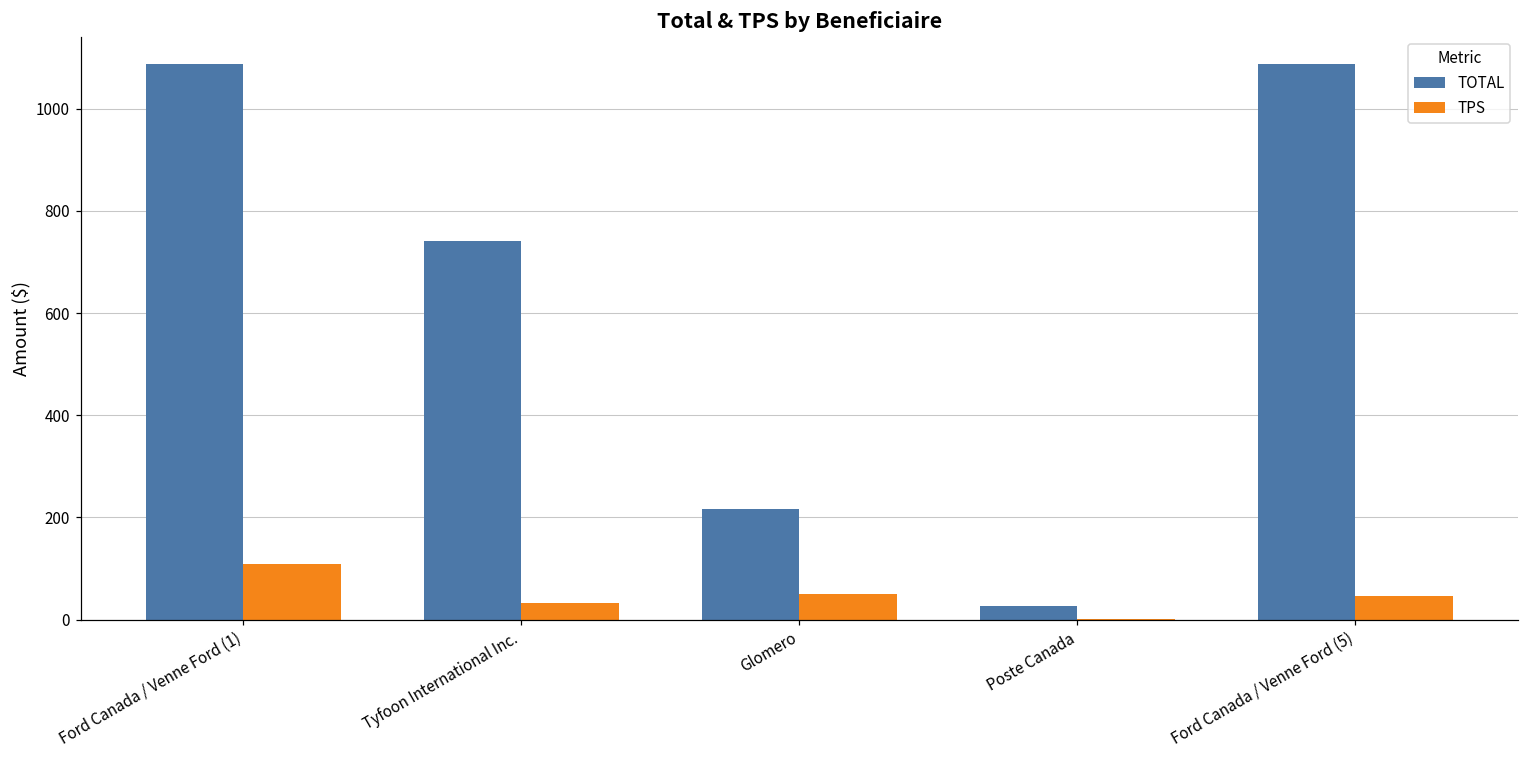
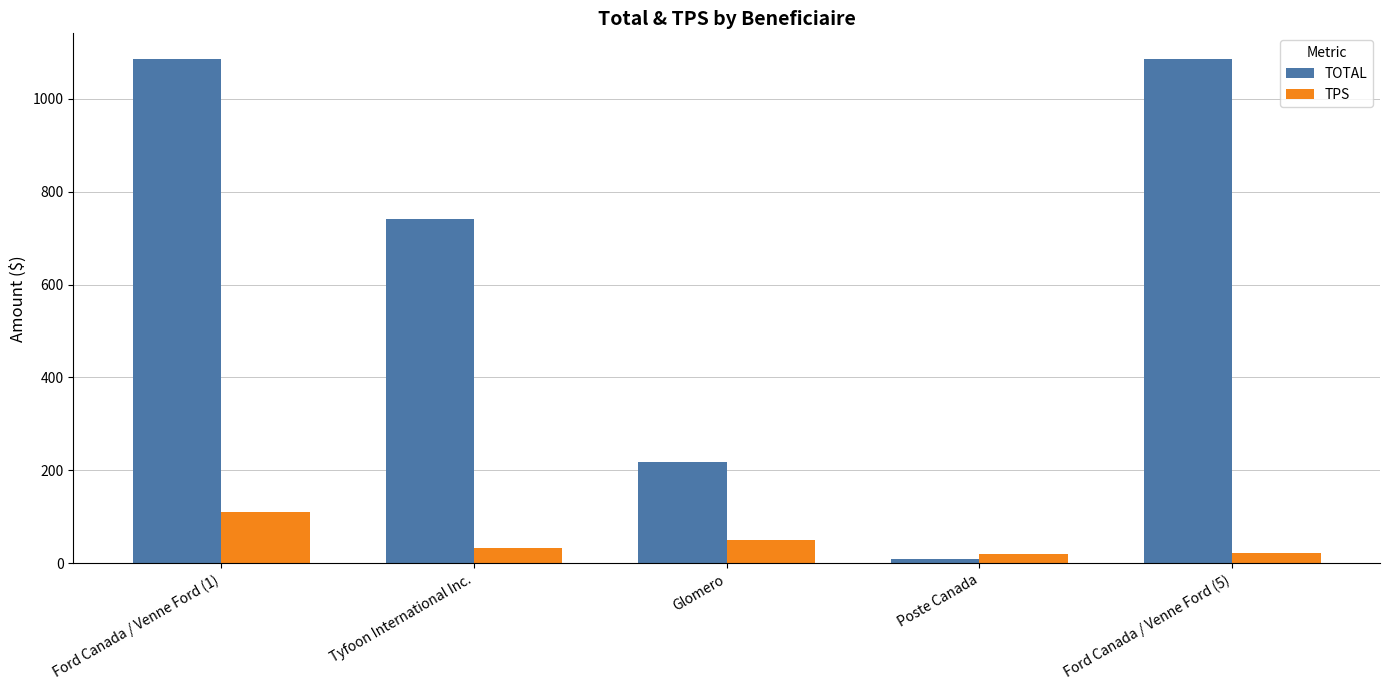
TOTAL, Poste Canada: 30 -> 10
TPS, Poste Canada: 0 -> 20
TPS, Ford Canada / Venne Ford (5): 50 -> 20
